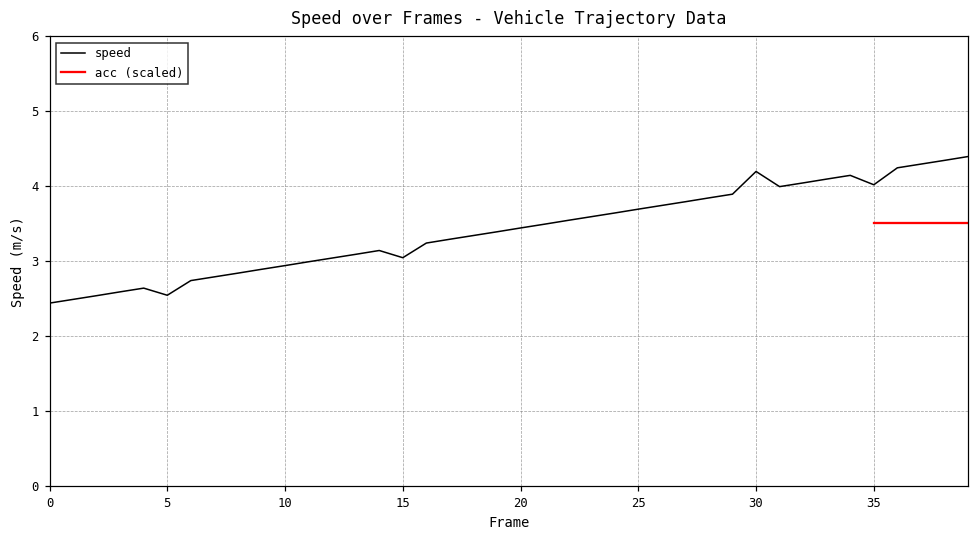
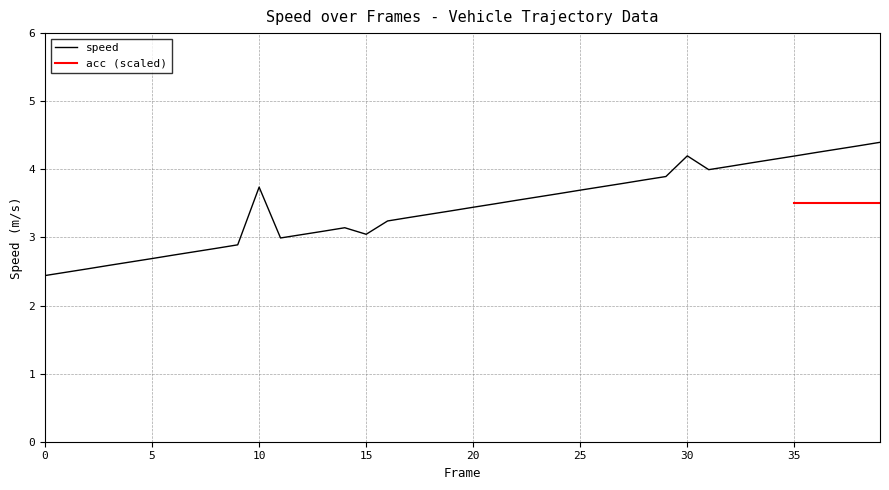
speed, 5: 2.5 -> 2.7
speed, 10: 2.9 -> 3.7
speed, 35: 4.0 -> 4.2
